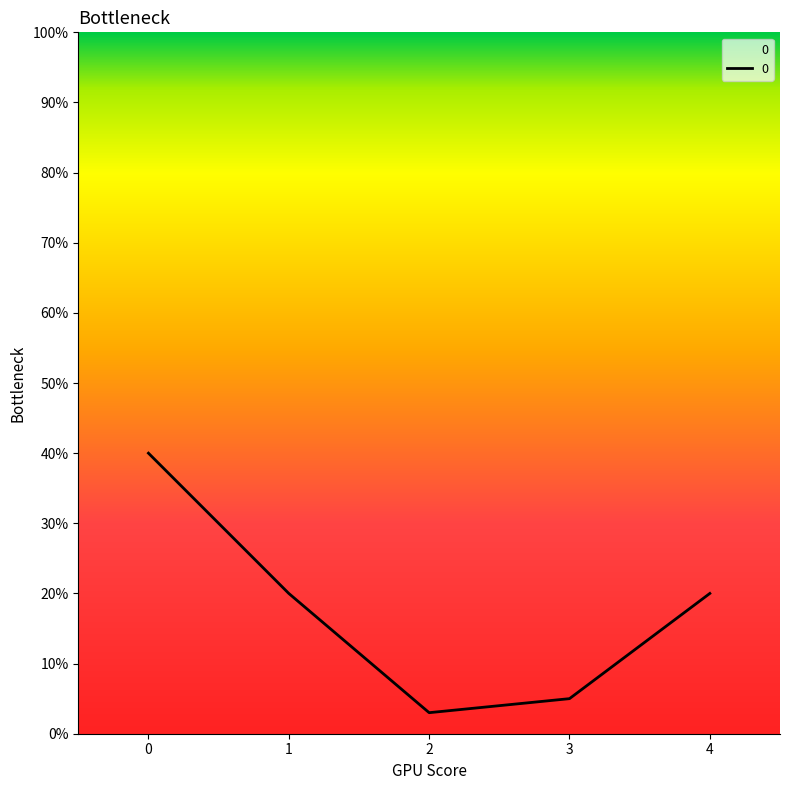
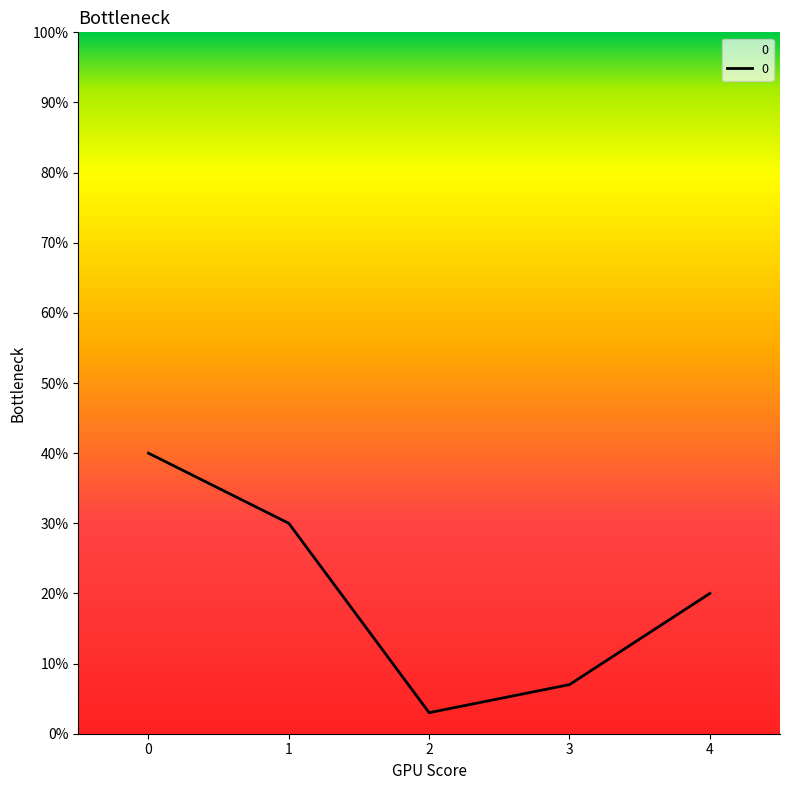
1: 20% -> 30%
3: 5% -> 7%
